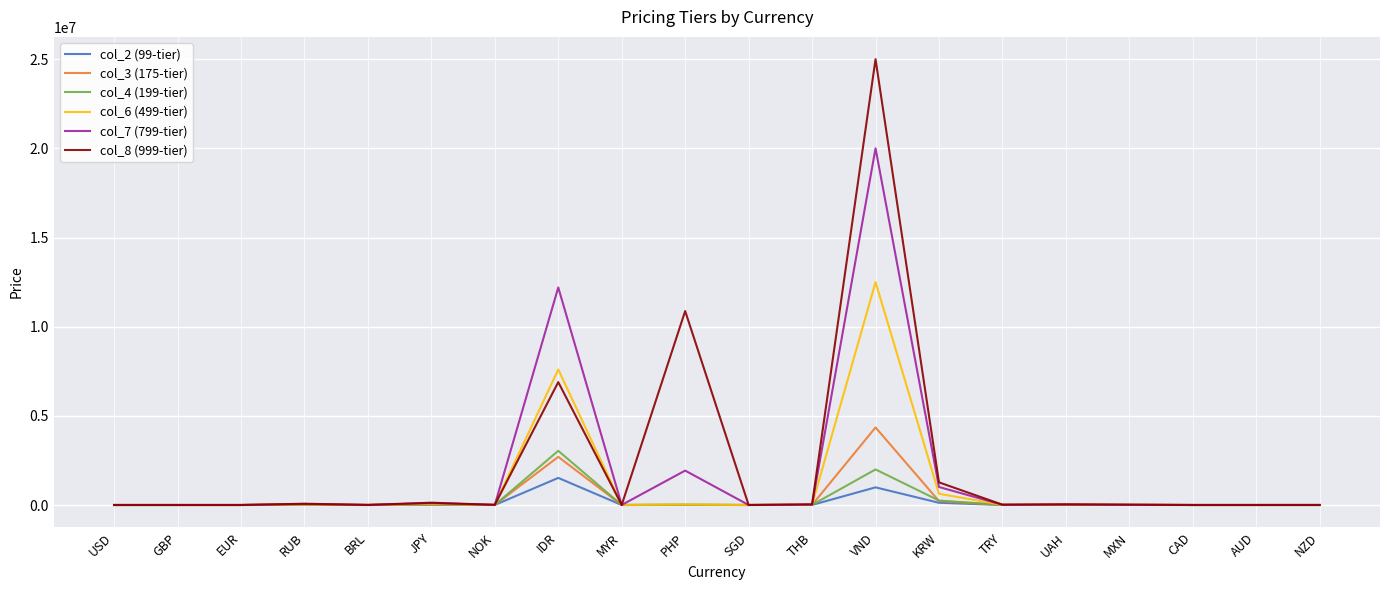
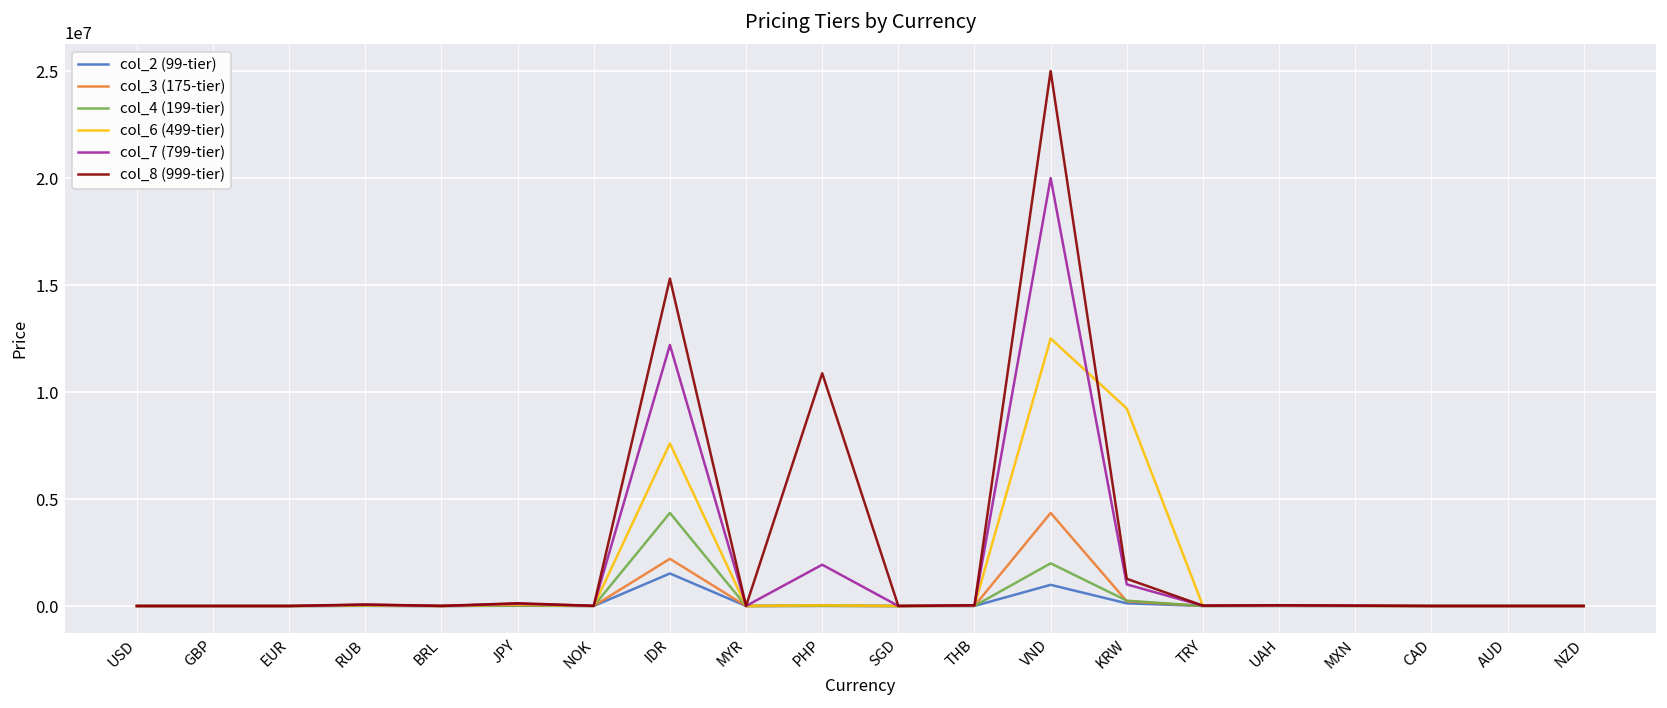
col_3 (175-tier), IDR: 2700000 -> 2200000
col_4 (199-tier), IDR: 3000000 -> 4300000
col_8 (999-tier), IDR: 6900000 -> 15300000
col_6 (499-tier), KRW: 600000 -> 9200000
